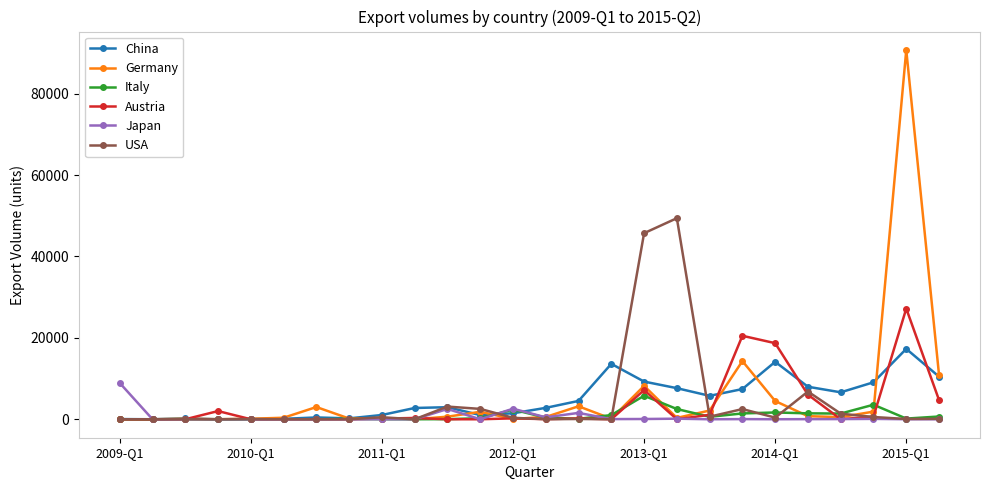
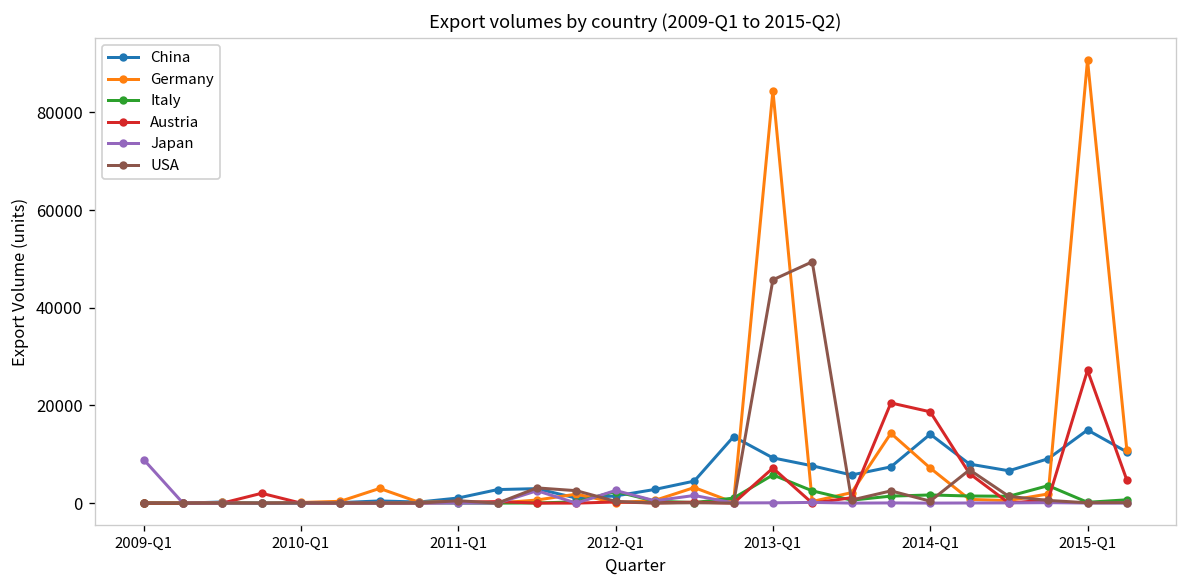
Germany, 2013-Q1: 8000 -> 84000
Germany, 2014-Q1: 4000 -> 7000
China, 2015-Q1: 17000 -> 15000
